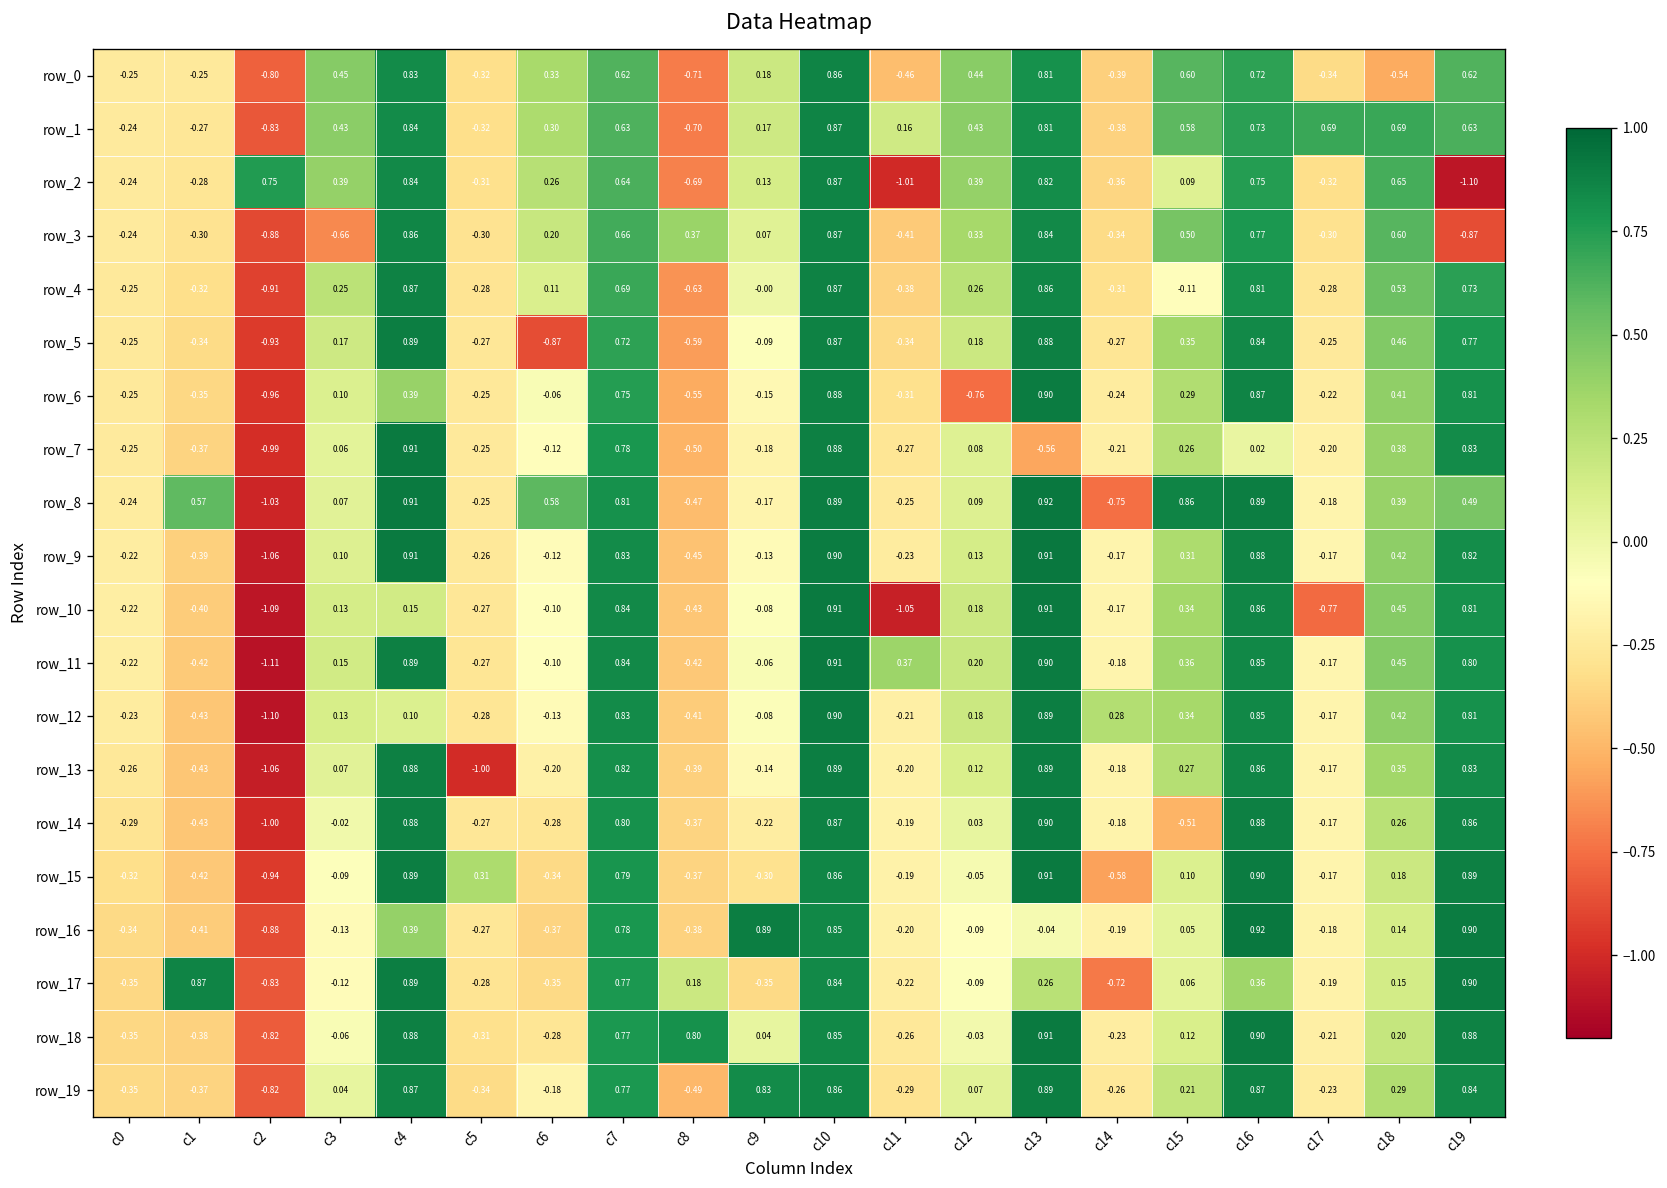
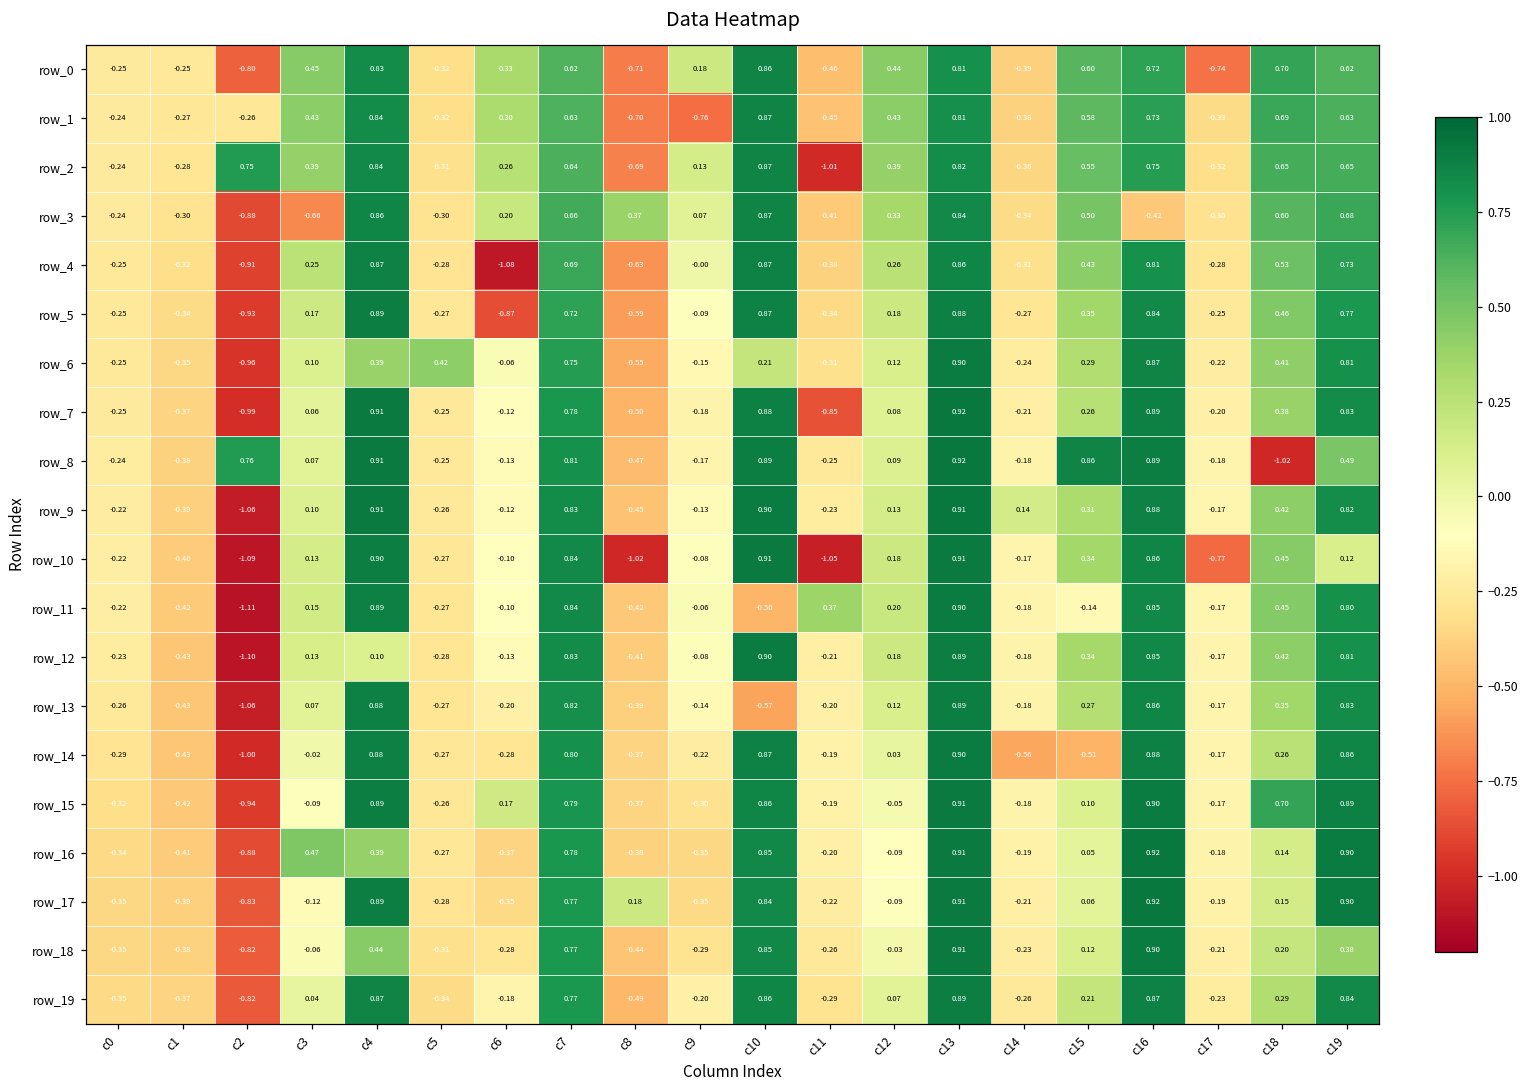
row_0, c17: -0.34 -> -0.74
row_0, c18: -0.54 -> 0.70
row_1, c2: -0.83 -> -0.26
row_1, c9: 0.17 -> -0.76
row_1, c11: 0.16 -> -0.45
row_1, c17: 0.69 -> -0.33
row_2, c15: 0.09 -> 0.55
row_2, c19: -1.10 -> 0.65
row_3, c16: 0.77 -> -0.42
row_3, c19: -0.87 -> 0.68
row_4, c6: 0.11 -> -1.08
row_4, c15: -0.11 -> 0.43
row_6, c5: -0.25 -> 0.42
row_6, c10: 0.88 -> 0.21
row_6, c12: -0.76 -> 0.12
row_7, c11: -0.27 -> -0.85
row_7, c13: -0.56 -> 0.92
row_7, c16: 0.02 -> 0.89
row_8, c1: 0.57 -> -0.38
row_8, c2: -1.03 -> 0.76
row_8, c6: 0.58 -> -0.13
row_8, c14: -0.75 -> -0.18
row_8, c18: 0.39 -> -1.02
row_9, c14: -0.17 -> 0.14
row_10, c4: 0.15 -> 0.90
row_10, c8: -0.43 -> -1.02
row_10, c19: 0.81 -> 0.12
row_11, c10: 0.91 -> -0.50
row_11, c15: 0.36 -> -0.14
row_12, c14: 0.28 -> -0.18
row_13, c5: -1.00 -> -0.27
row_13, c10: 0.89 -> -0.57
row_14, c14: -0.18 -> -0.56
row_15, c5: 0.31 -> -0.26
row_15, c6: -0.34 -> 0.17
row_15, c14: -0.58 -> -0.18
row_15, c18: 0.18 -> 0.70
row_16, c3: -0.13 -> 0.47
row_16, c9: 0.89 -> -0.35
row_16, c13: -0.04 -> 0.91
row_17, c1: 0.87 -> -0.39
row_17, c13: 0.26 -> 0.91
row_17, c14: -0.72 -> -0.21
row_17, c16: 0.36 -> 0.92
row_18, c4: 0.88 -> 0.44
row_18, c8: 0.80 -> -0.44
row_18, c9: 0.04 -> -0.29
row_18, c19: 0.88 -> 0.38
row_19, c9: 0.83 -> -0.20
